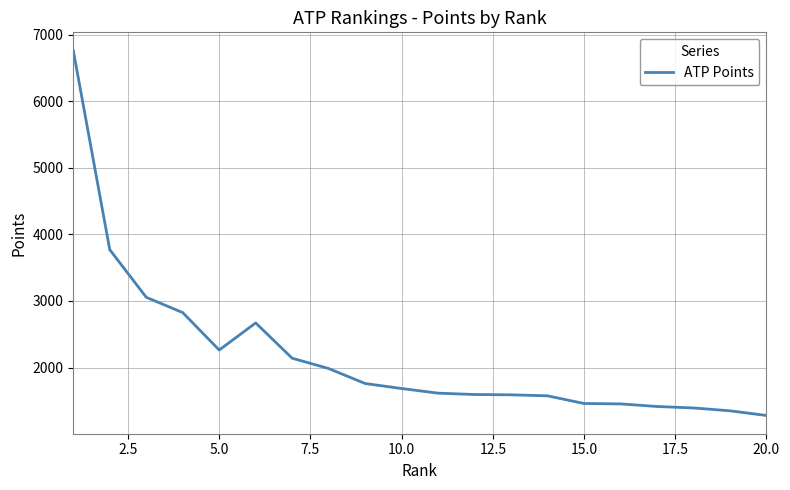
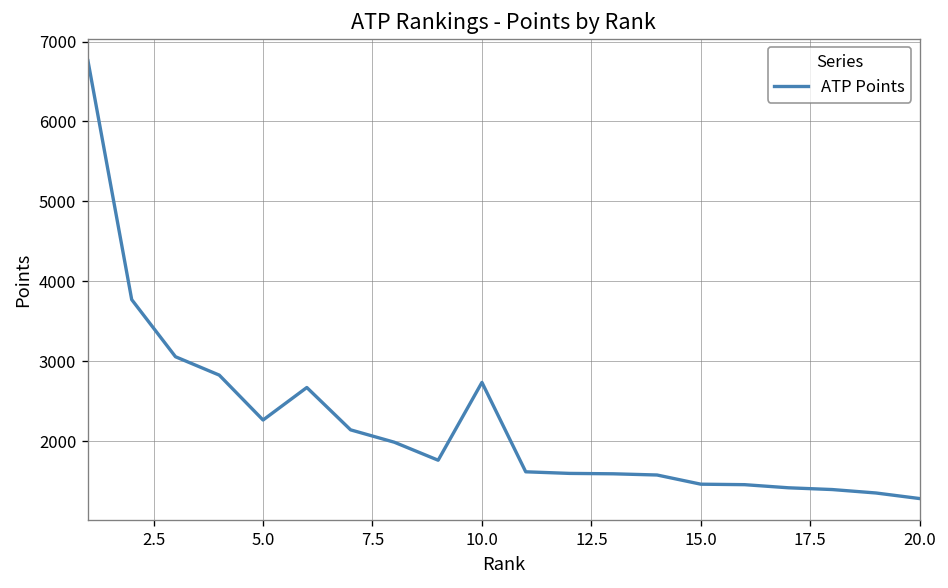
10.0: 1700 -> 2700
